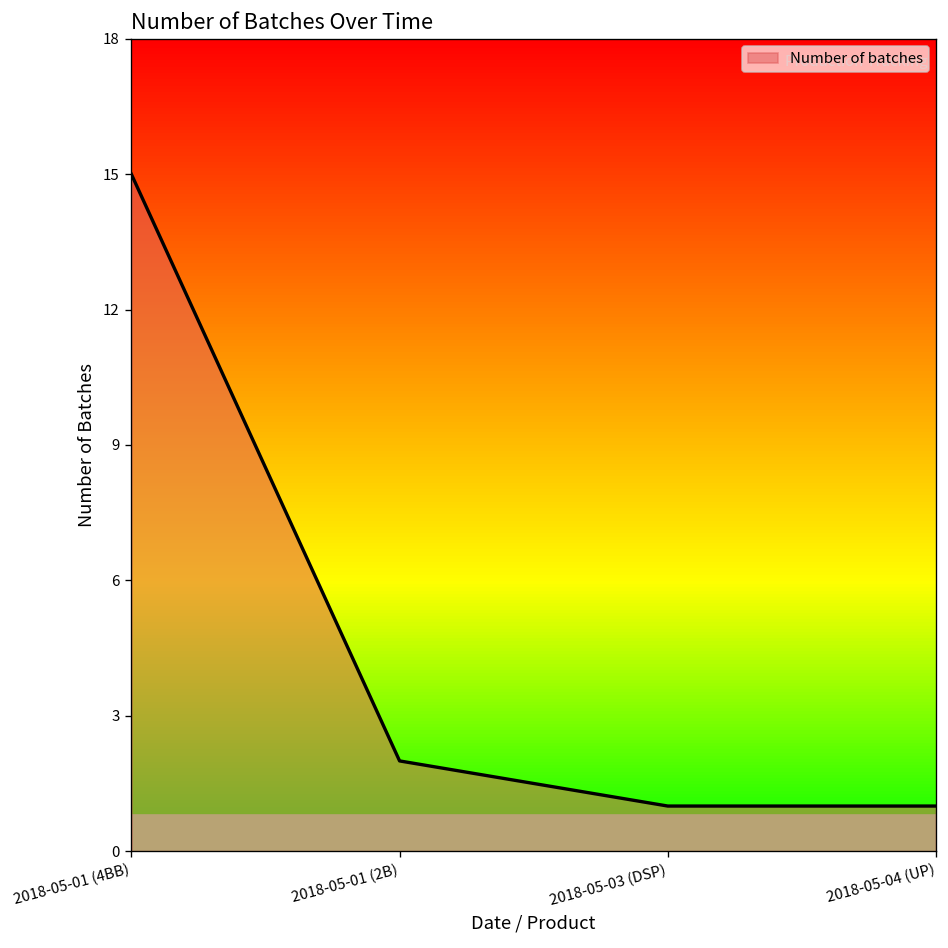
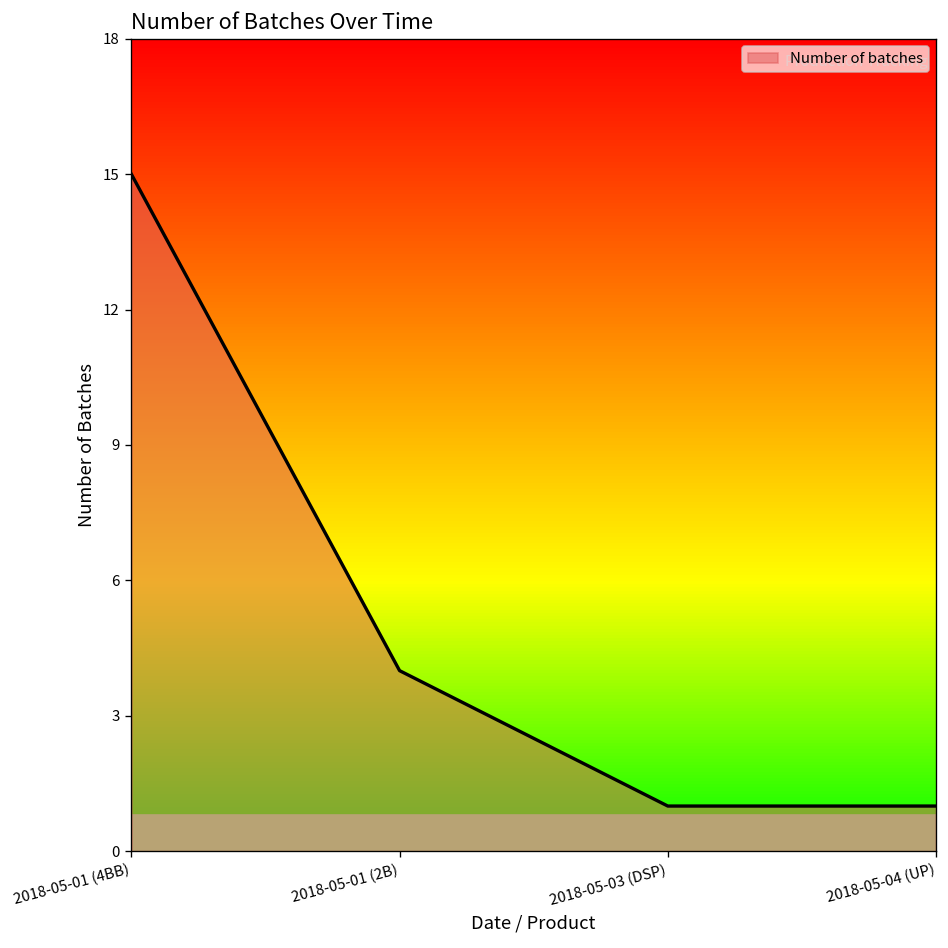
2018-05-01 (2B): 2 -> 4
